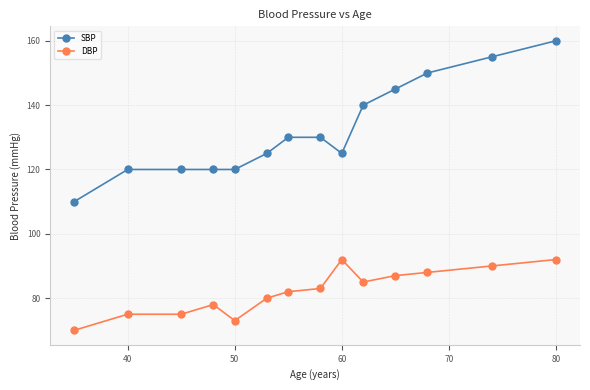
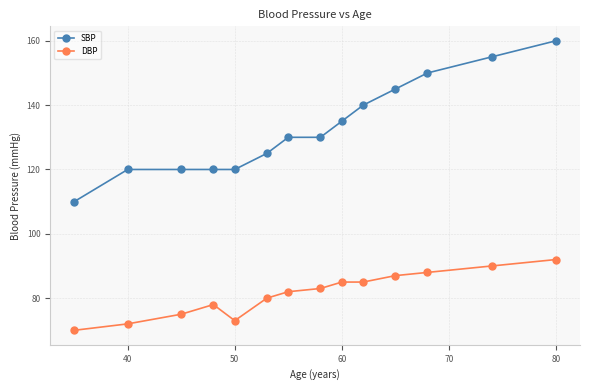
DBP, 40: 75 -> 72
SBP, 60: 125 -> 135
DBP, 60: 92 -> 85
